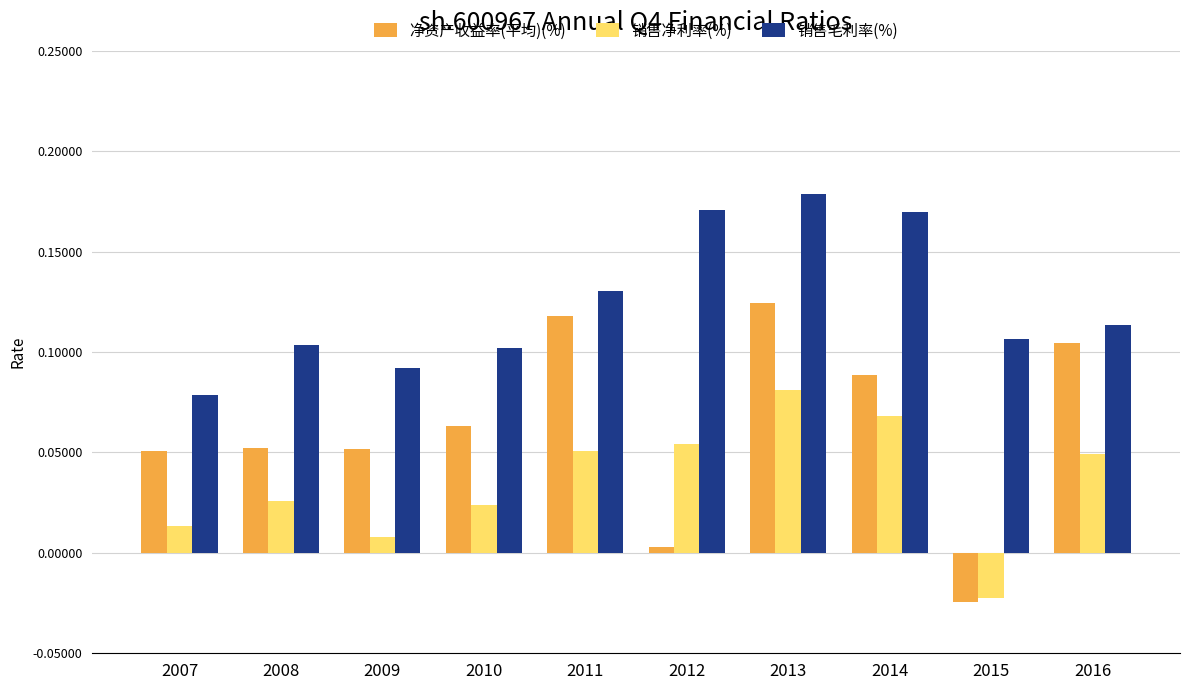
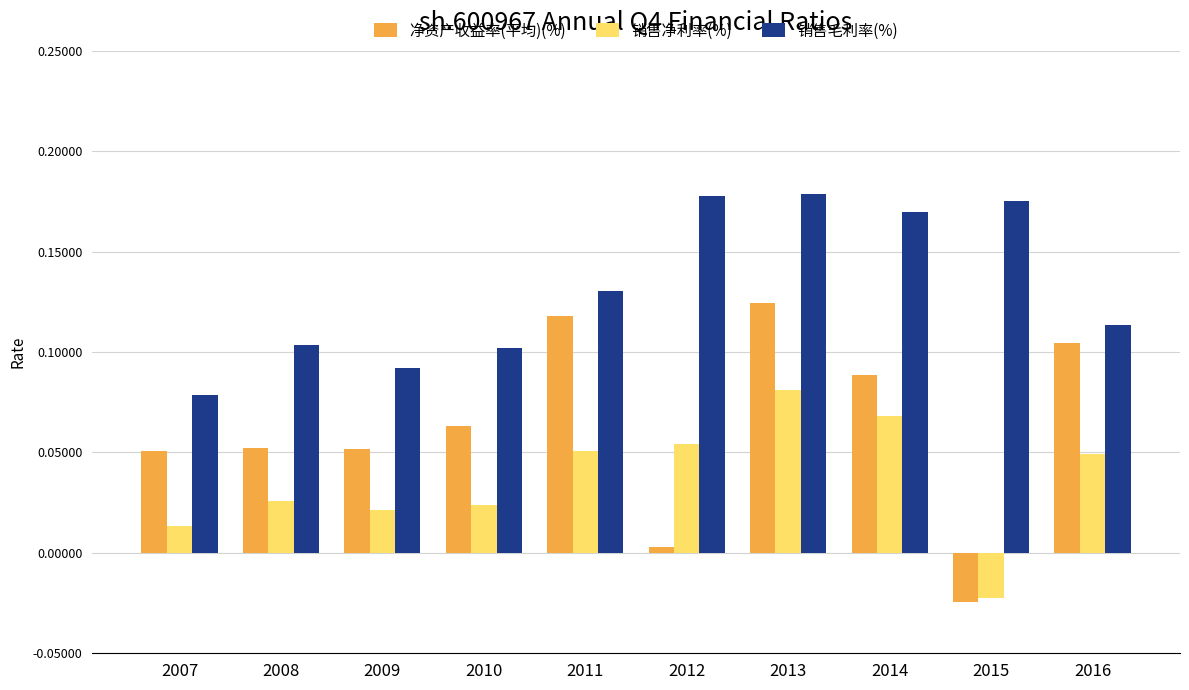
销售净利率(%), 2009: 0.008 -> 0.022
销售毛利率(%), 2012: 0.171 -> 0.178
销售毛利率(%), 2015: 0.106 -> 0.175
